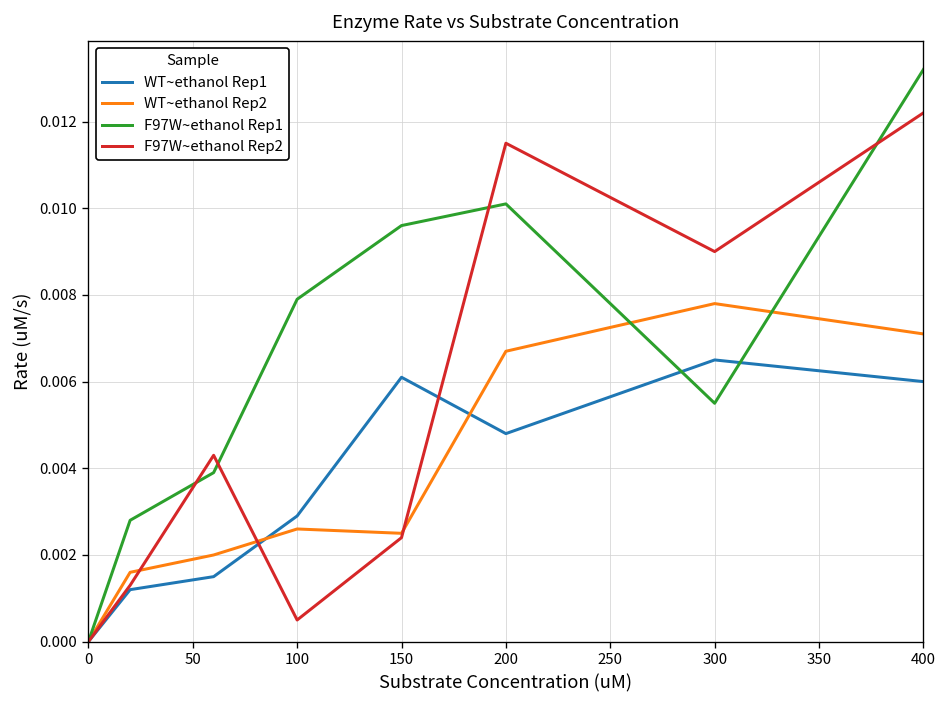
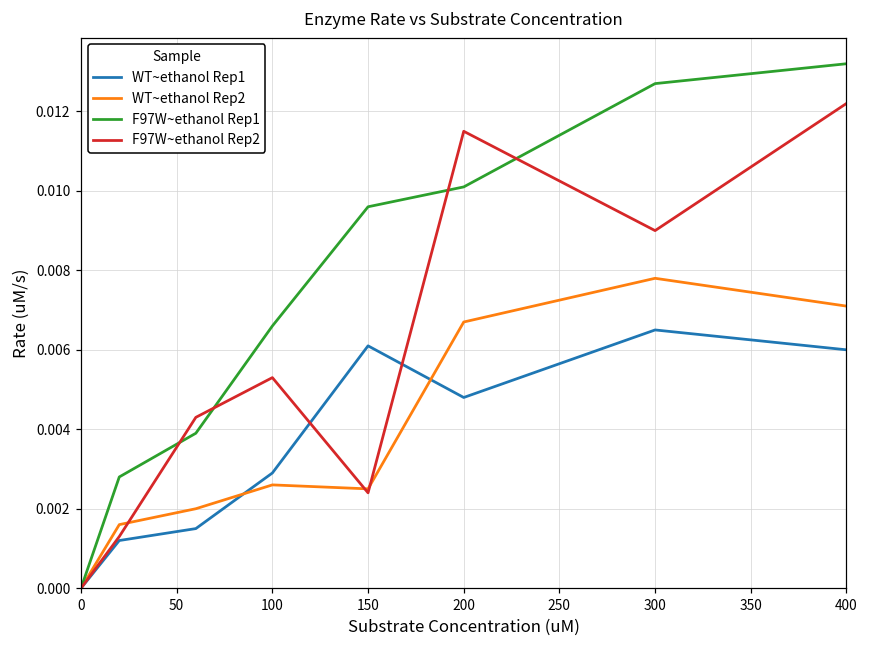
F97W~ethanol Rep1, 100: 0.0079 -> 0.0066
F97W~ethanol Rep2, 100: 0.0005 -> 0.0053
F97W~ethanol Rep1, 300: 0.0055 -> 0.0127
